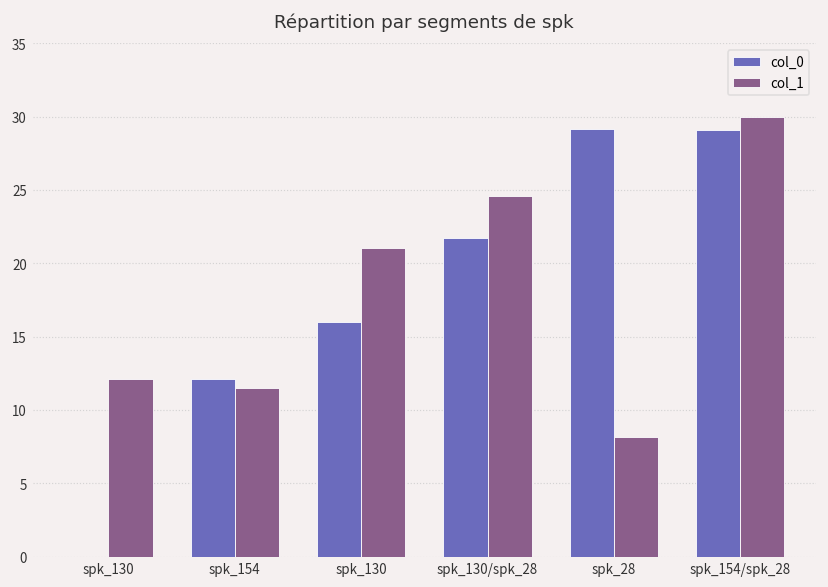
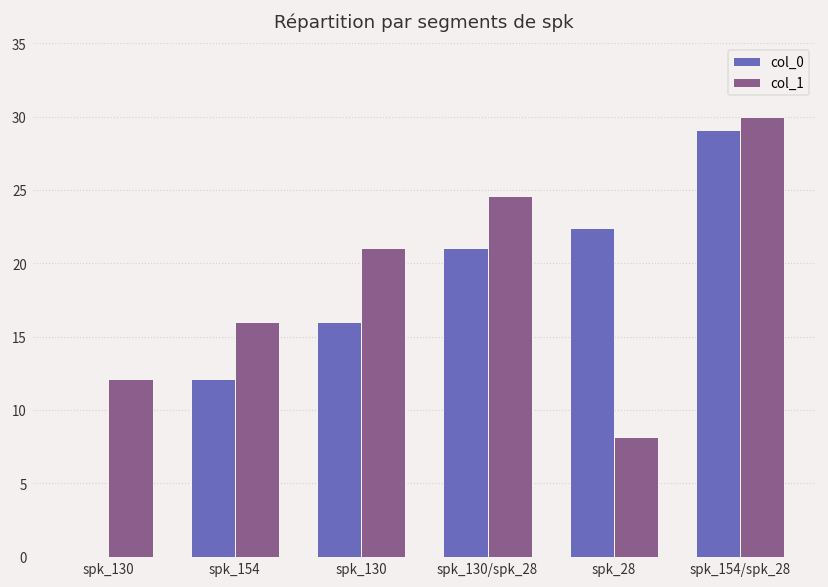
col_1, spk_154: 11.5 -> 16.0
col_0, spk_130/spk_28: 21.7 -> 21.1
col_0, spk_28: 29.2 -> 22.4
